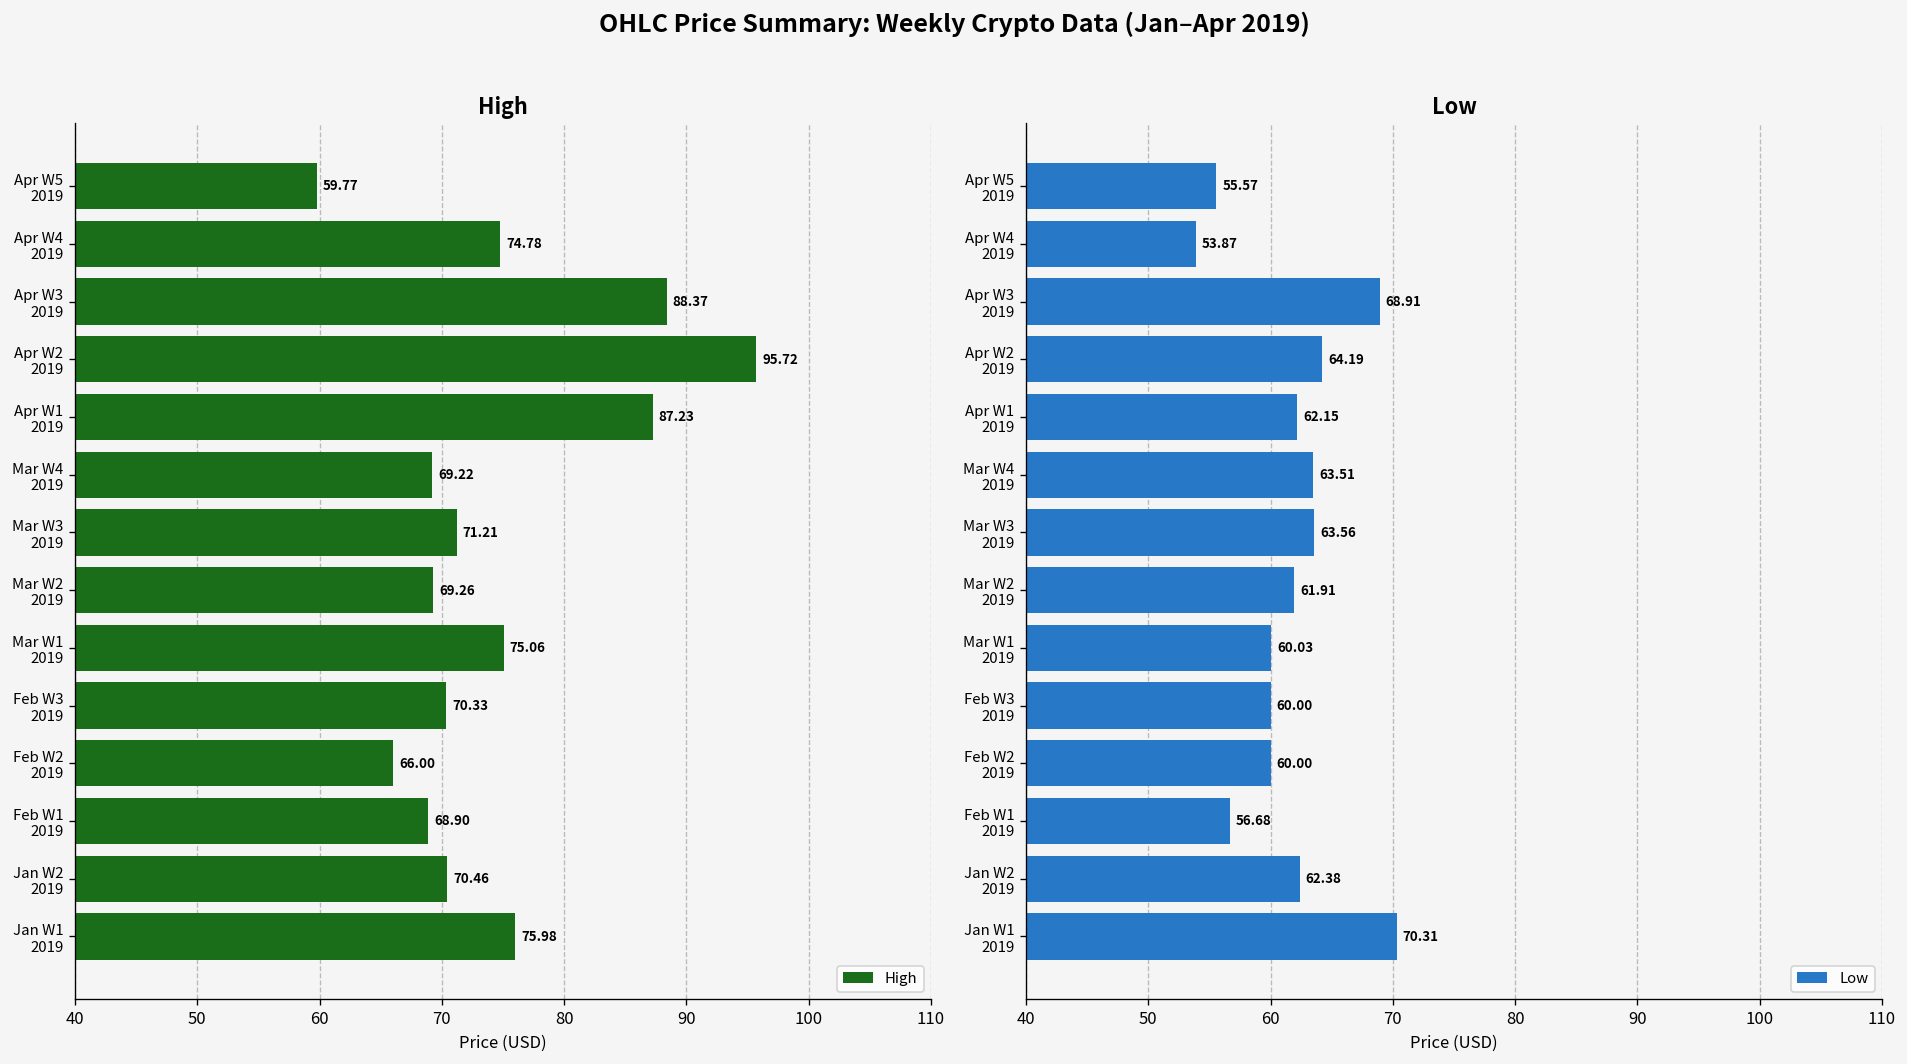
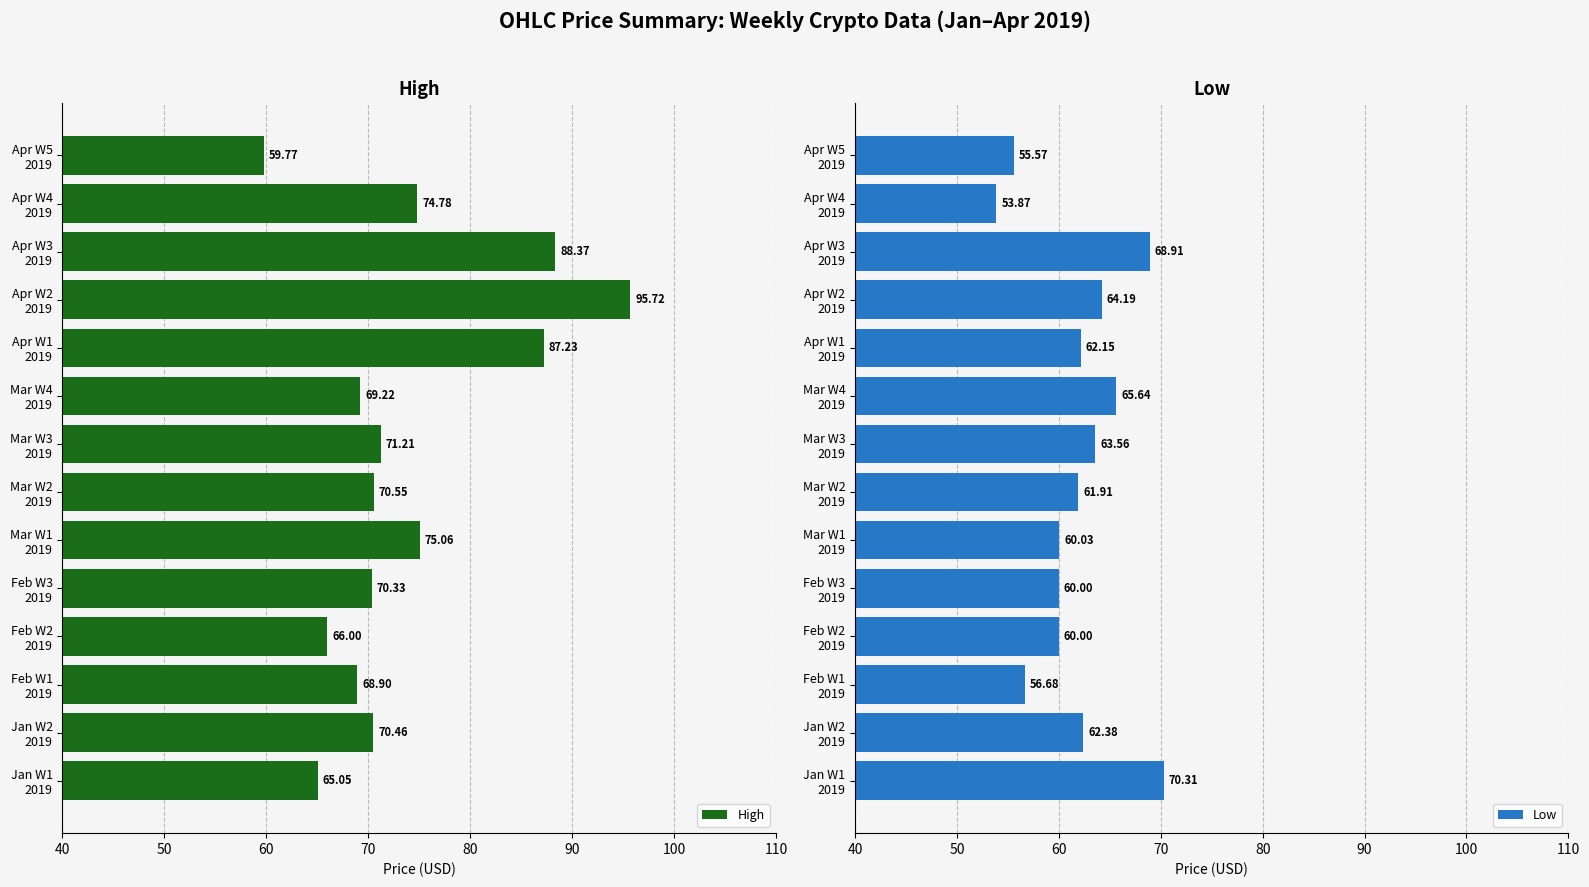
High, Mar W2 2019: 69.26 -> 70.55
High, Jan W1 2019: 75.98 -> 65.05
Low, Mar W4 2019: 63.51 -> 65.64
